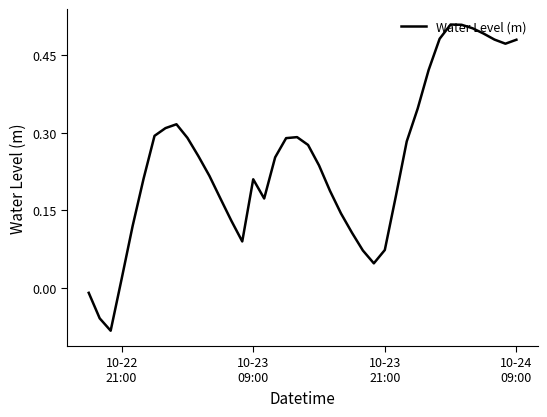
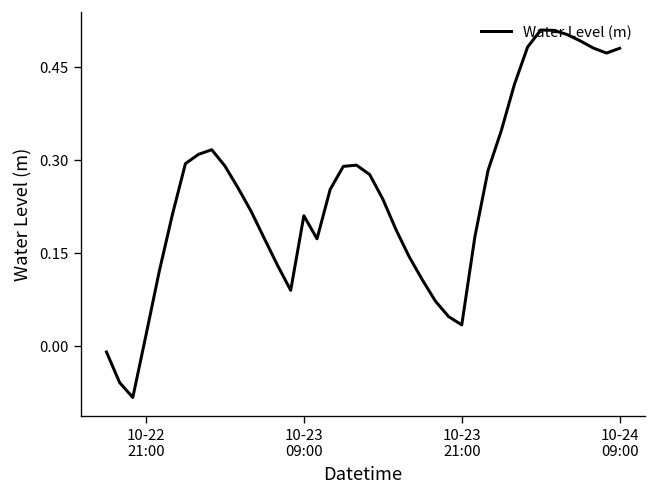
10-23 21:00: 0.07 -> 0.03
